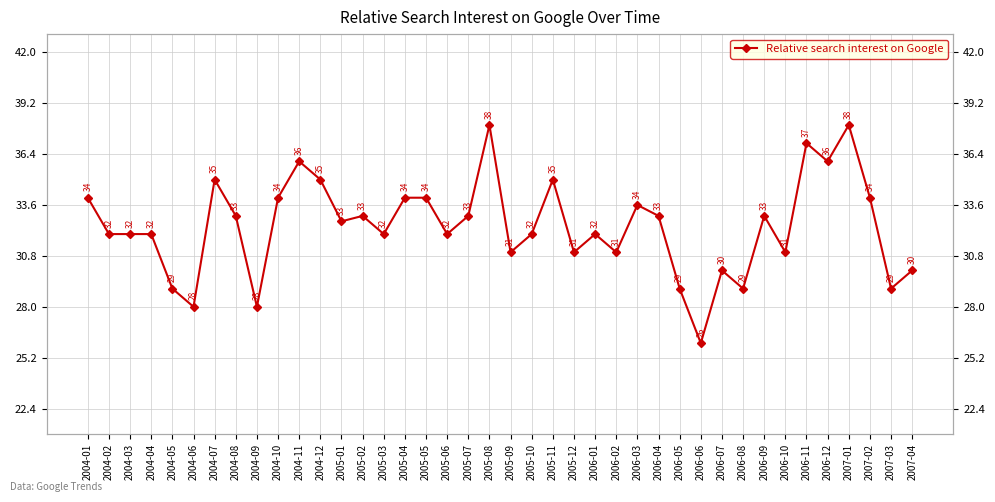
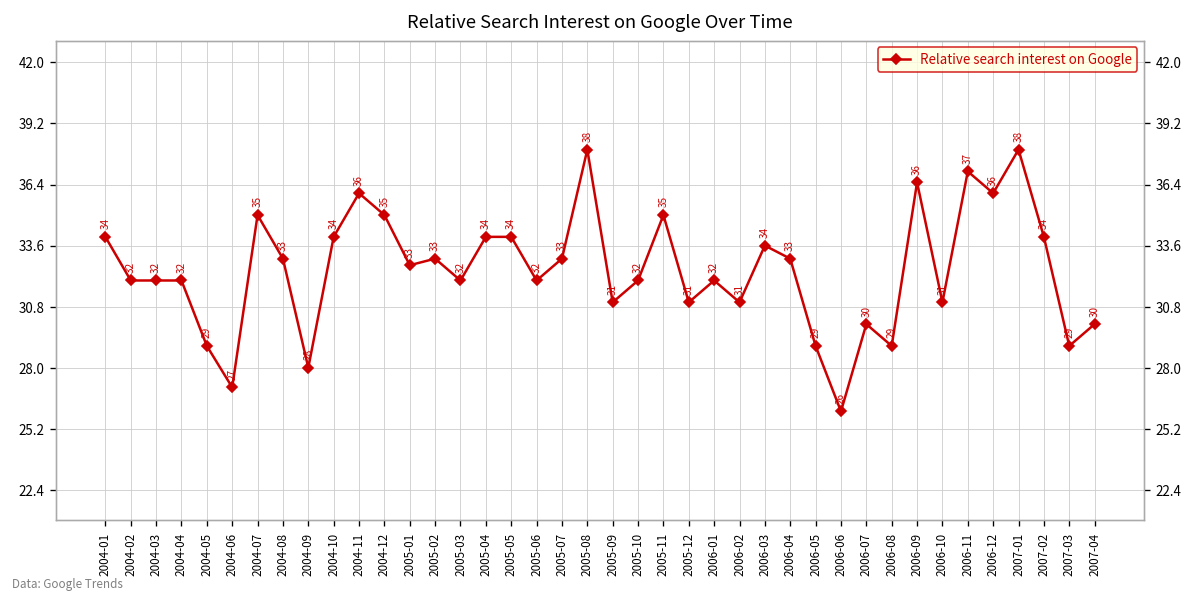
2004-06: 28 -> 27
2006-09: 33 -> 36
